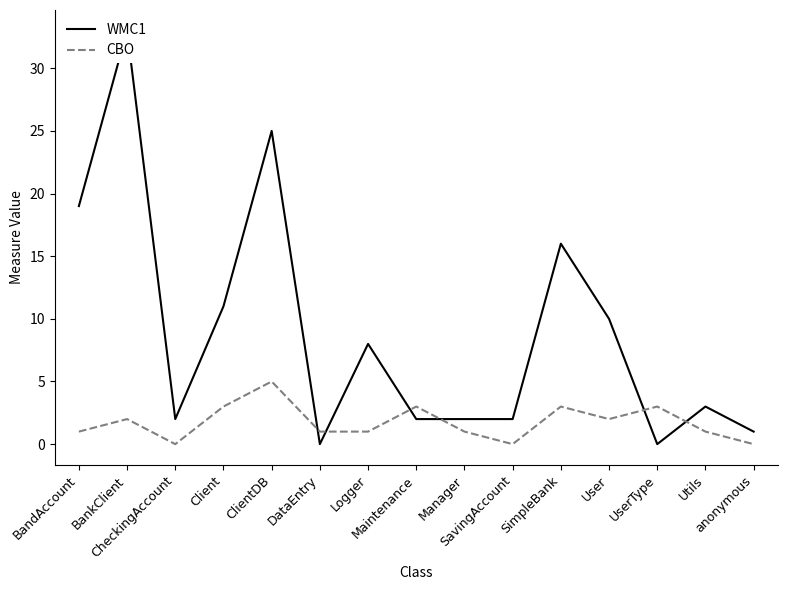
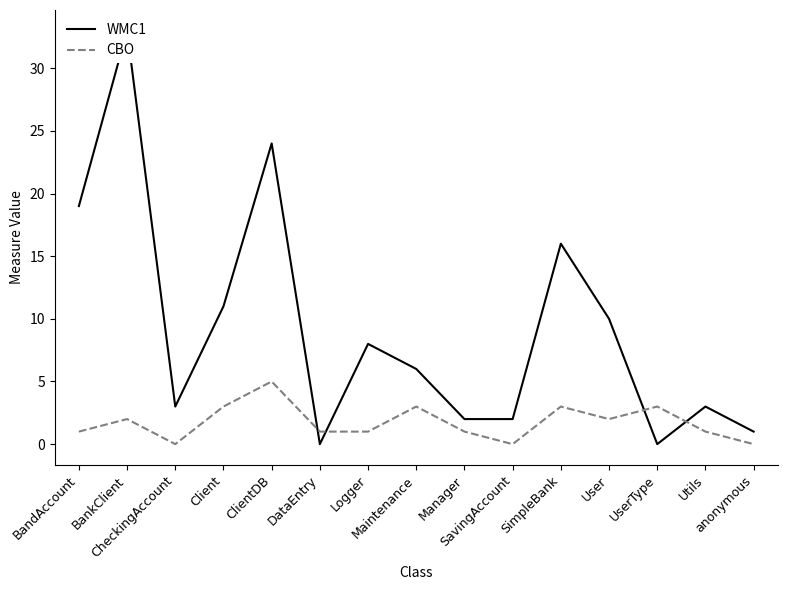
WMC1, CheckingAccount: 2 -> 3
WMC1, ClientDB: 25 -> 24
WMC1, Maintenance: 2 -> 6
